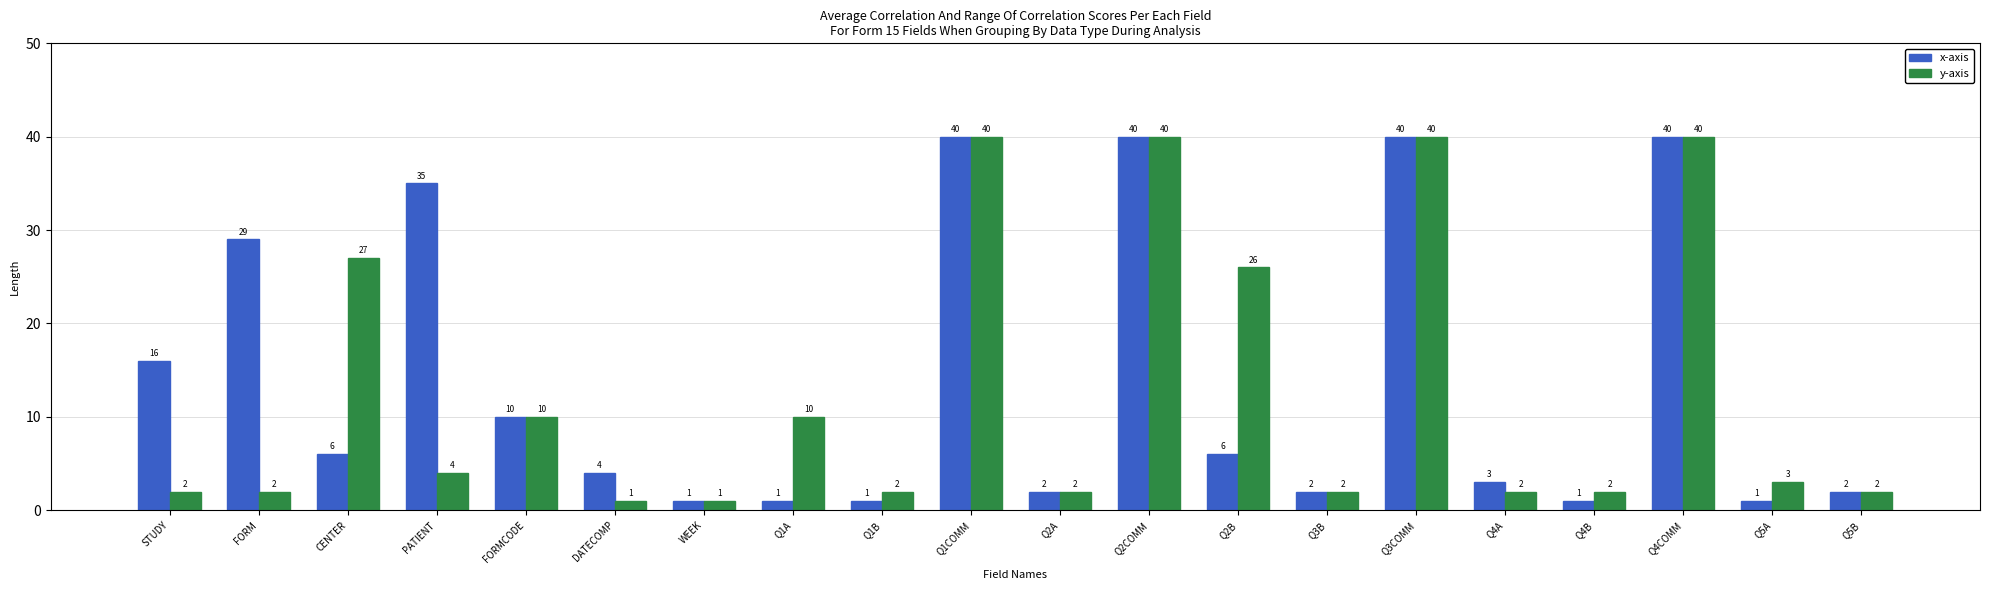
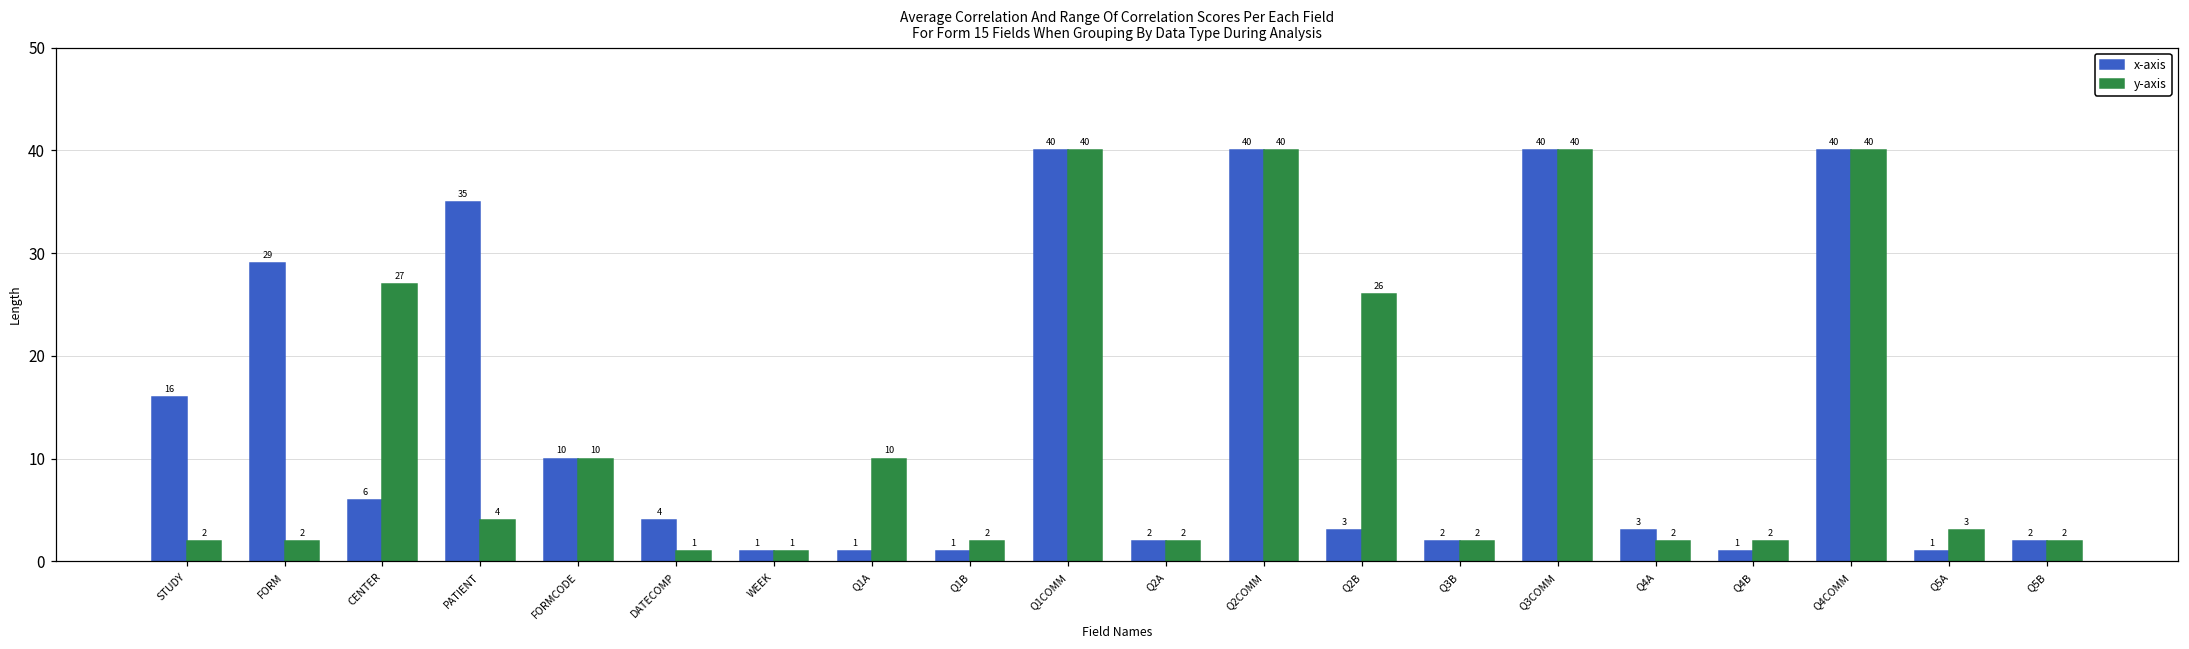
x-axis, Q2B: 6 -> 3
